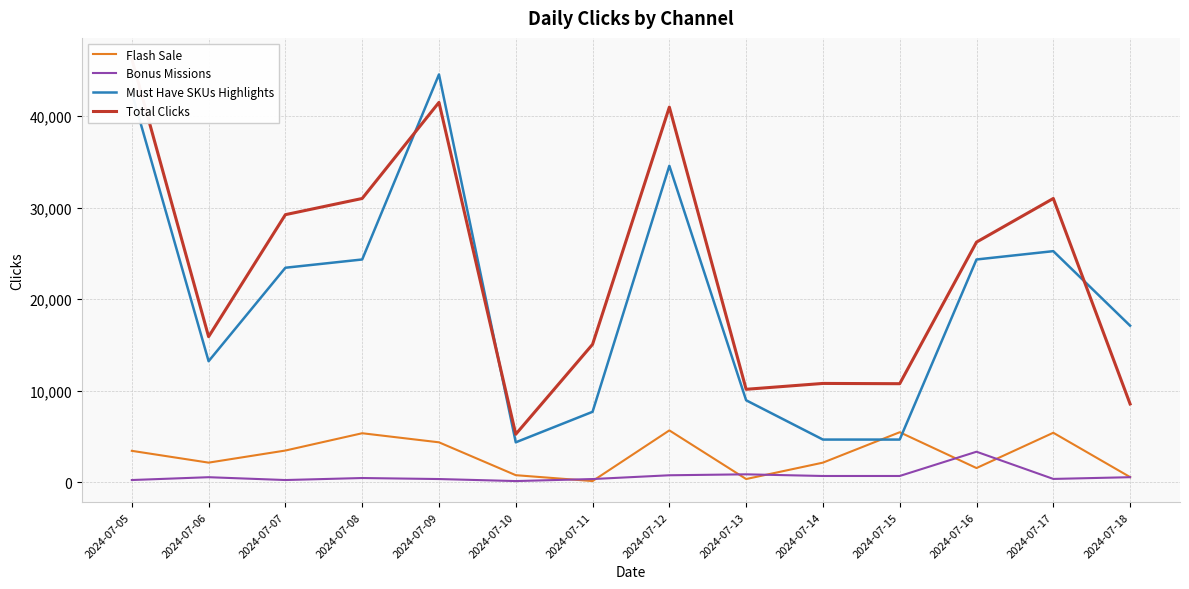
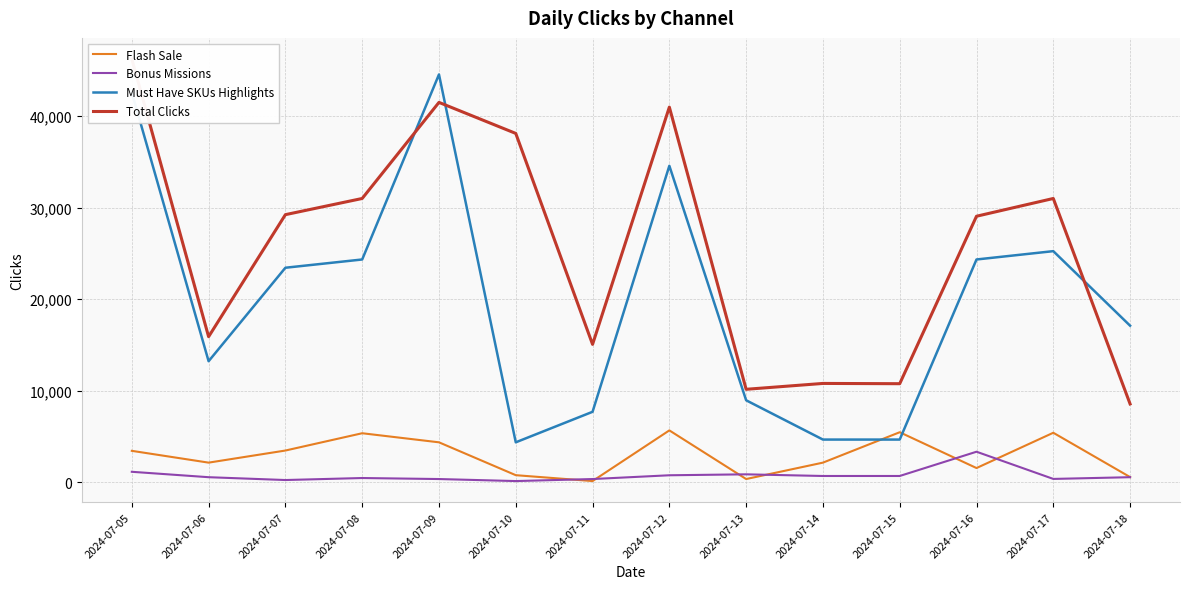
Bonus Missions, 2024-07-05: 0 -> 1,000
Total Clicks, 2024-07-10: 5,000 -> 38,000
Total Clicks, 2024-07-16: 26,000 -> 29,000
